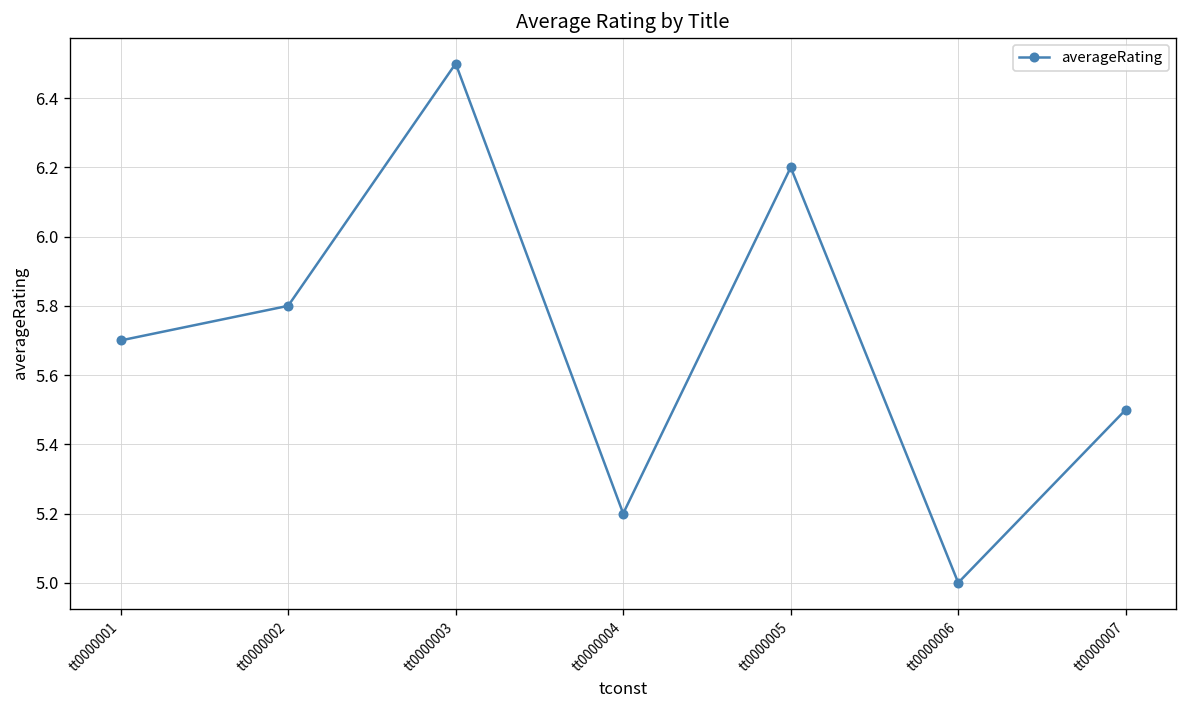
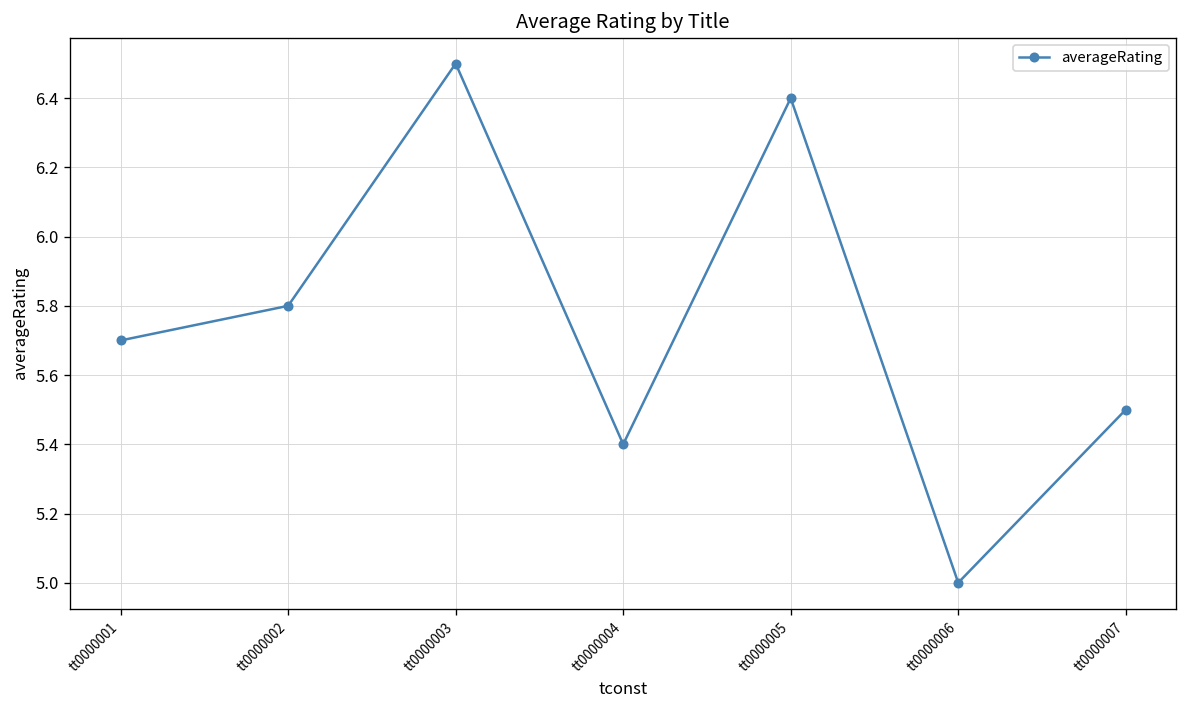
tt0000004: 5.2 -> 5.4
tt0000005: 6.2 -> 6.4
